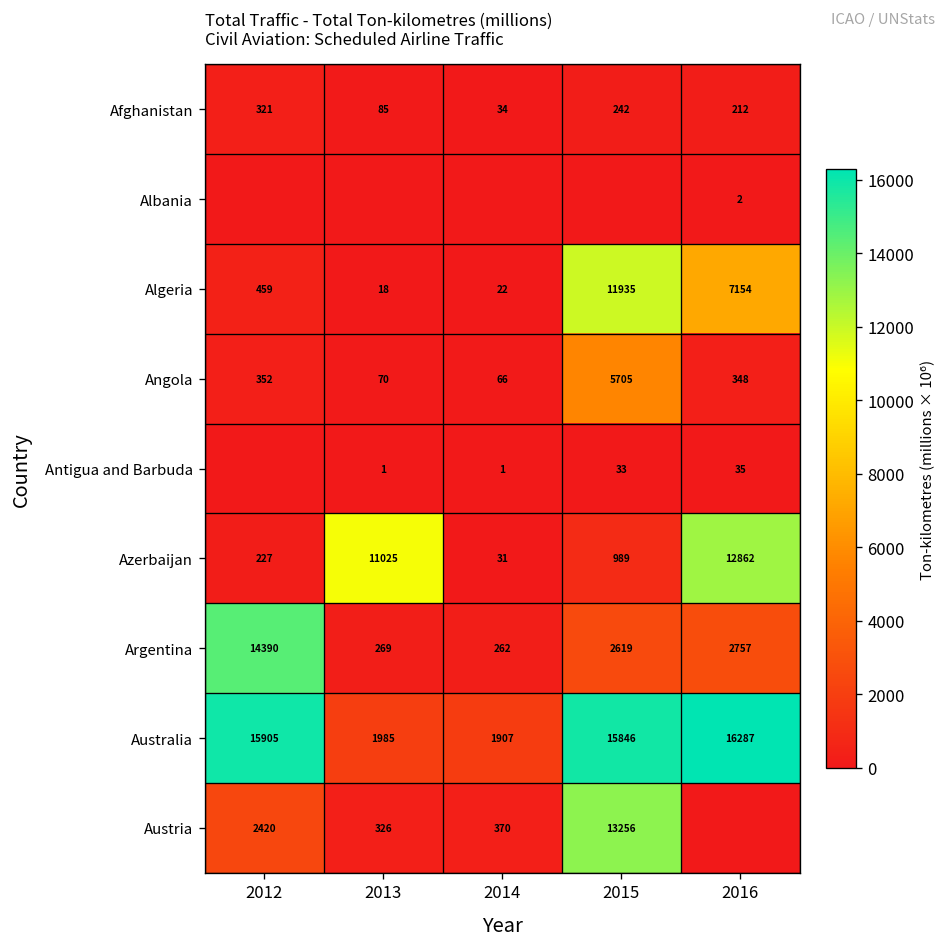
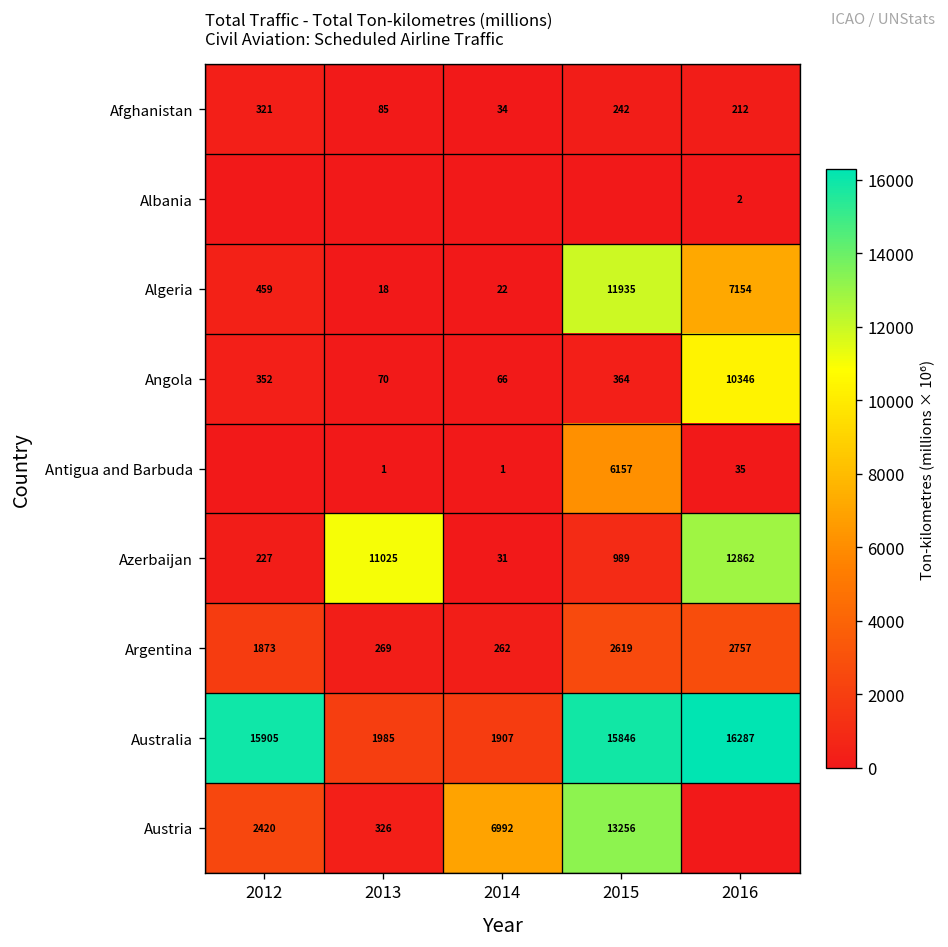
Angola, 2015: 5705 -> 364
Angola, 2016: 348 -> 10346
Antigua and Barbuda, 2015: 33 -> 6157
Argentina, 2012: 14390 -> 1873
Austria, 2014: 370 -> 6992
